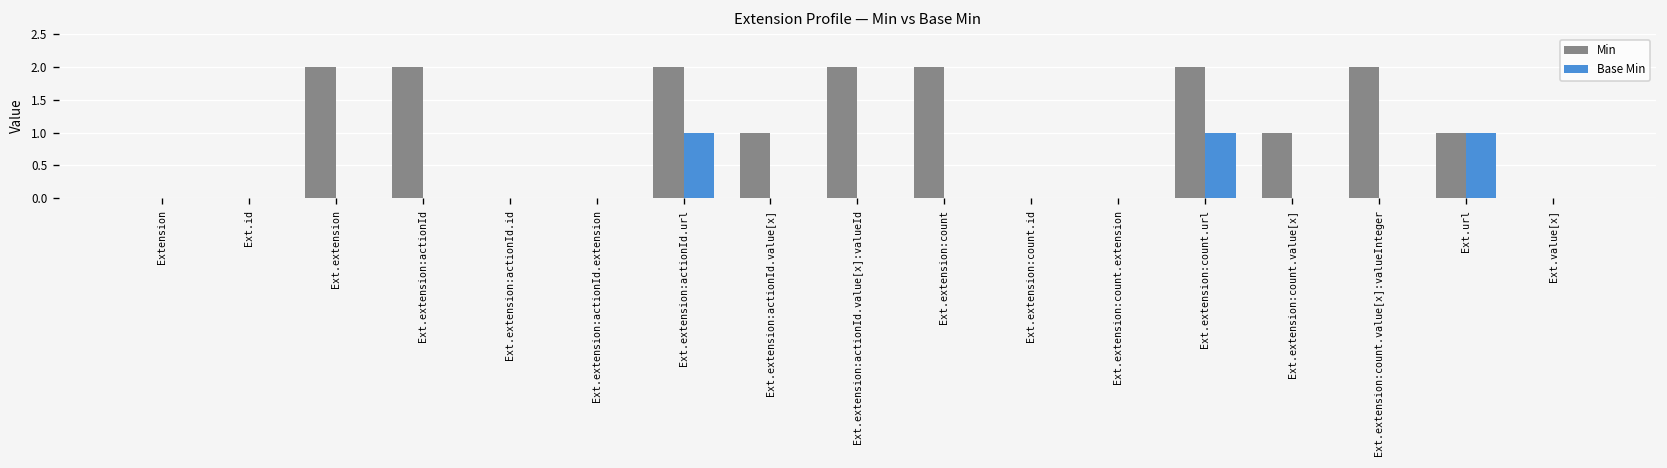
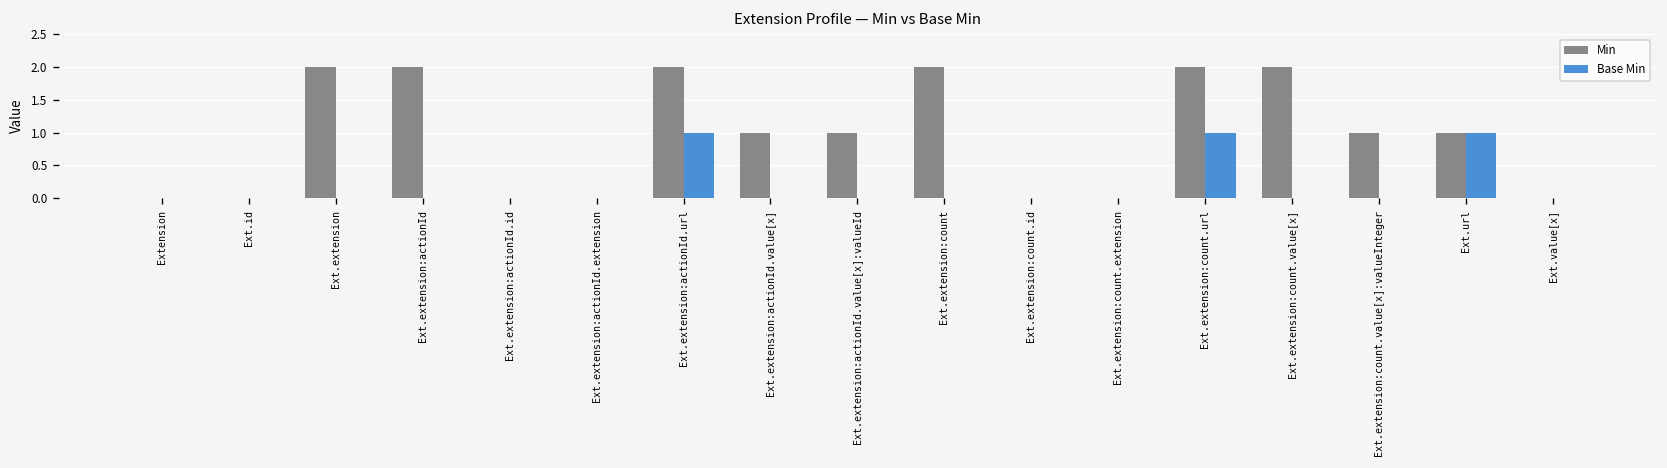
Min, Ext.extension:actionId.value[x]:valueId: 2 -> 1
Min, Ext.extension:count.value[x]: 1 -> 2
Min, Ext.extension:count.value[x]:valueInteger: 2 -> 1
